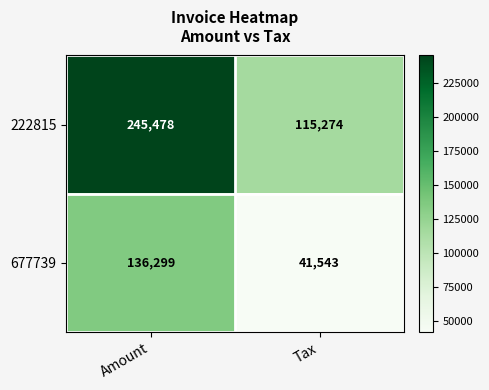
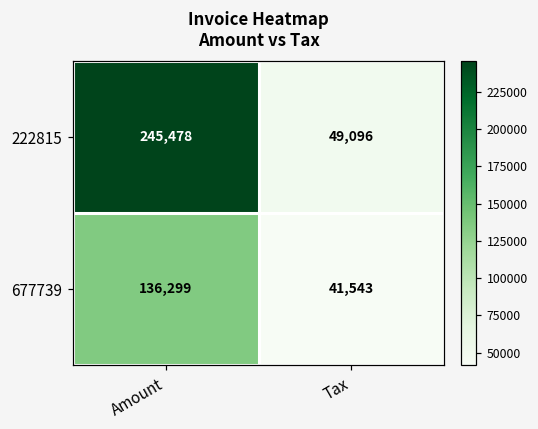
222815, Tax: 115,274 -> 49,096
